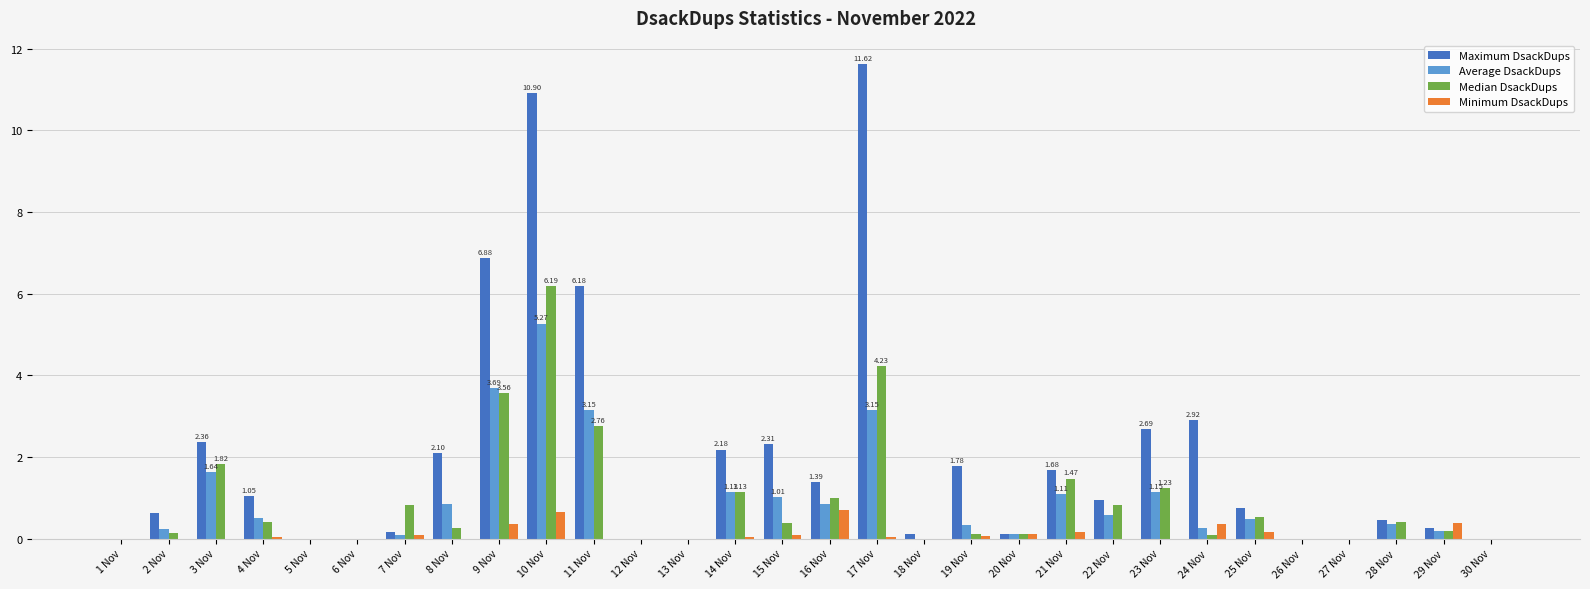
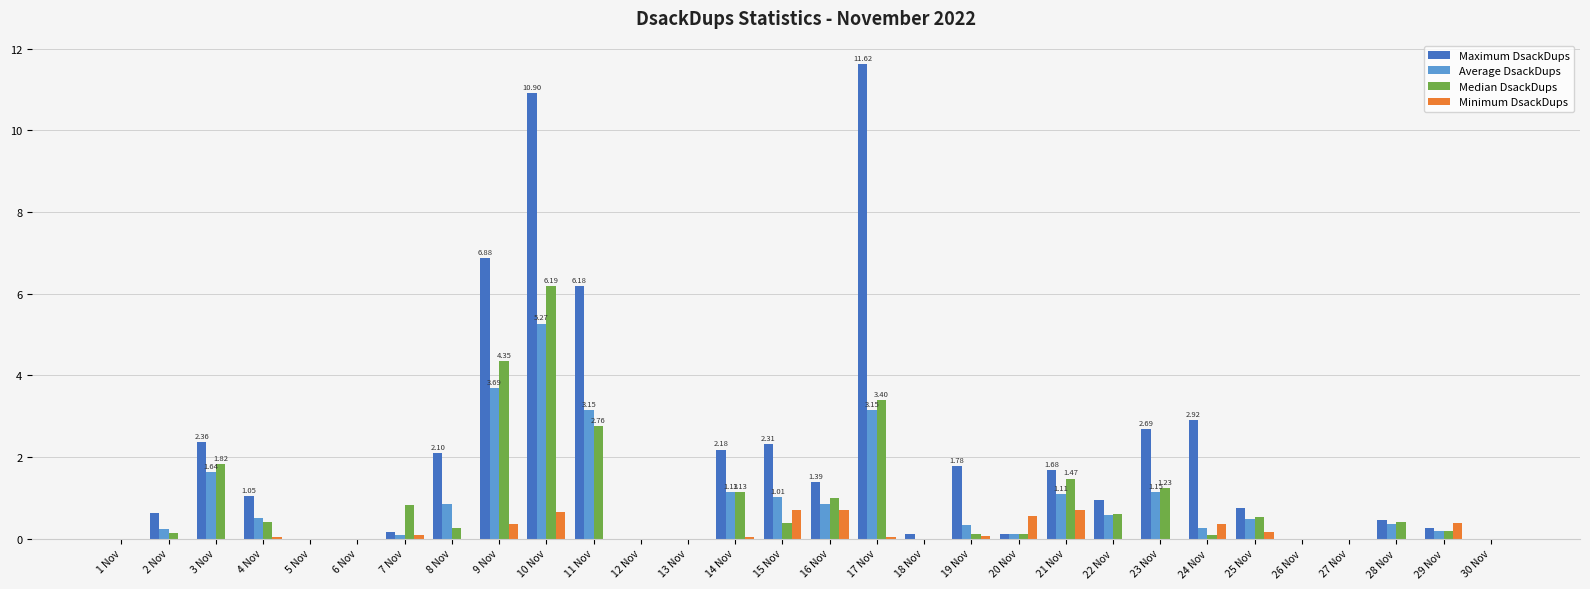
Median DsackDups, 9 Nov: 3.56 -> 4.35
Minimum DsackDups, 15 Nov: 0.1 -> 0.7
Median DsackDups, 17 Nov: 4.23 -> 3.40
Minimum DsackDups, 20 Nov: 0.1 -> 0.5
Minimum DsackDups, 21 Nov: 0.2 -> 0.7
Median DsackDups, 22 Nov: 0.8 -> 0.6
